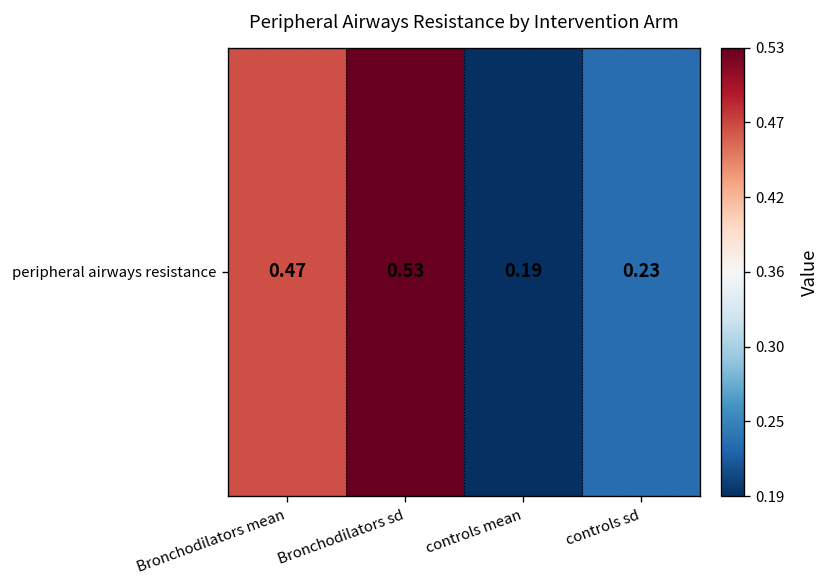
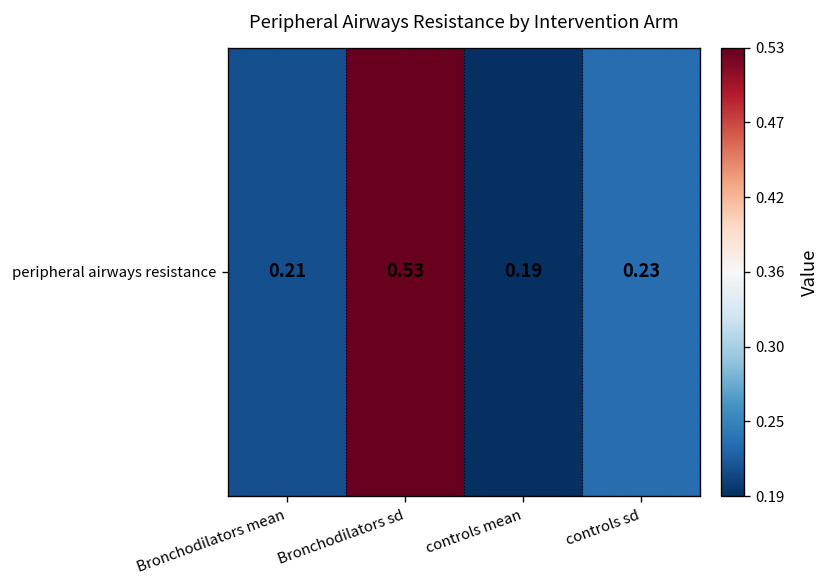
peripheral airways resistance, Bronchodilators mean: 0.47 -> 0.21
